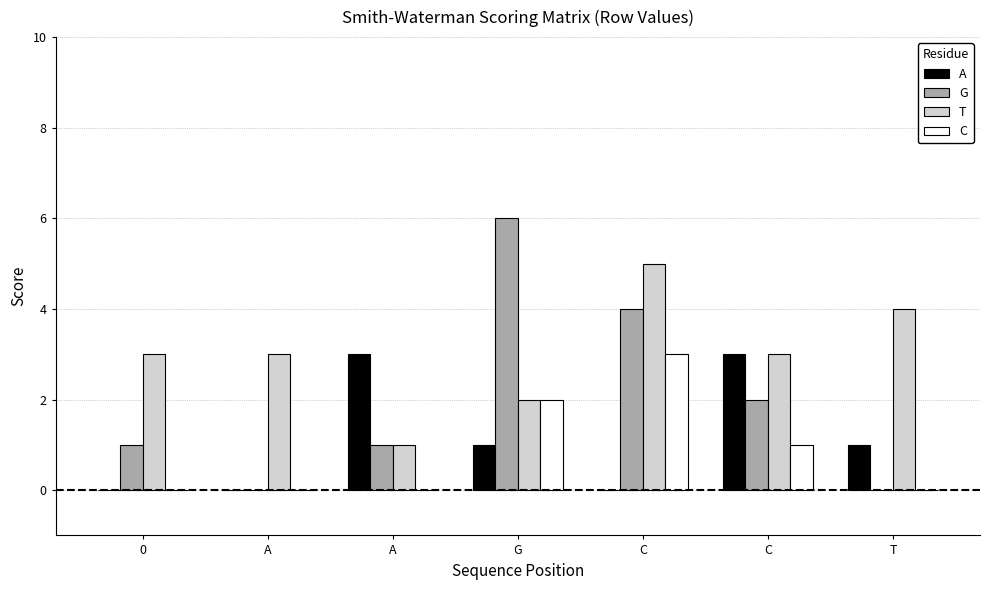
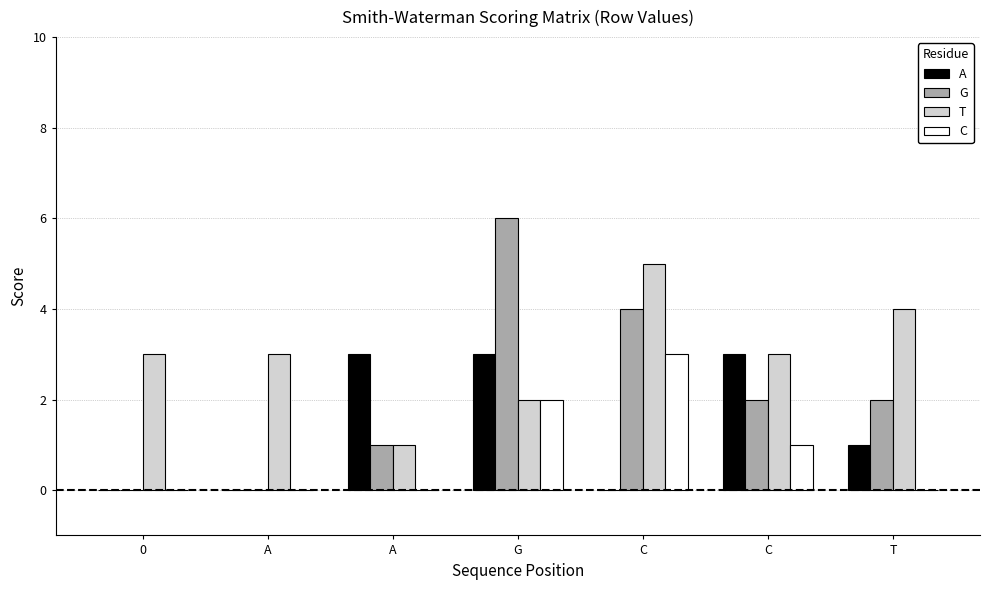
G, 0: 1 -> 0
A, G: 1 -> 3
G, T: 0 -> 2
